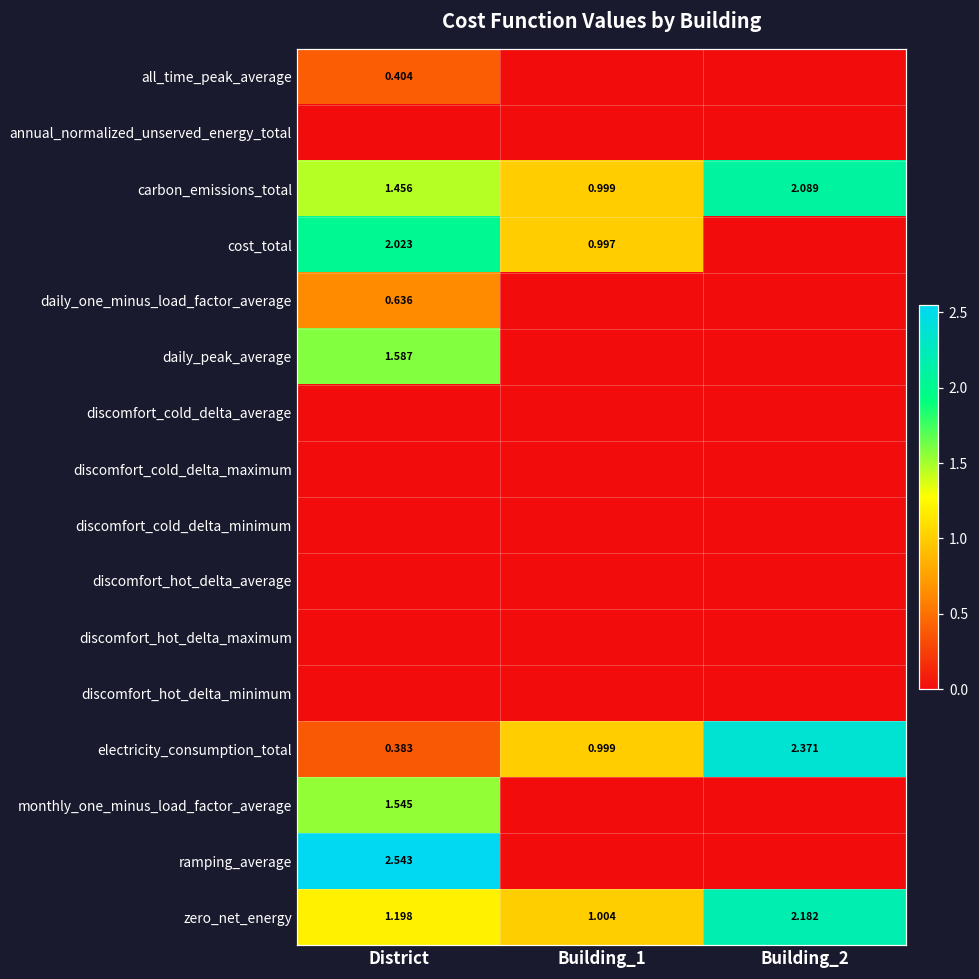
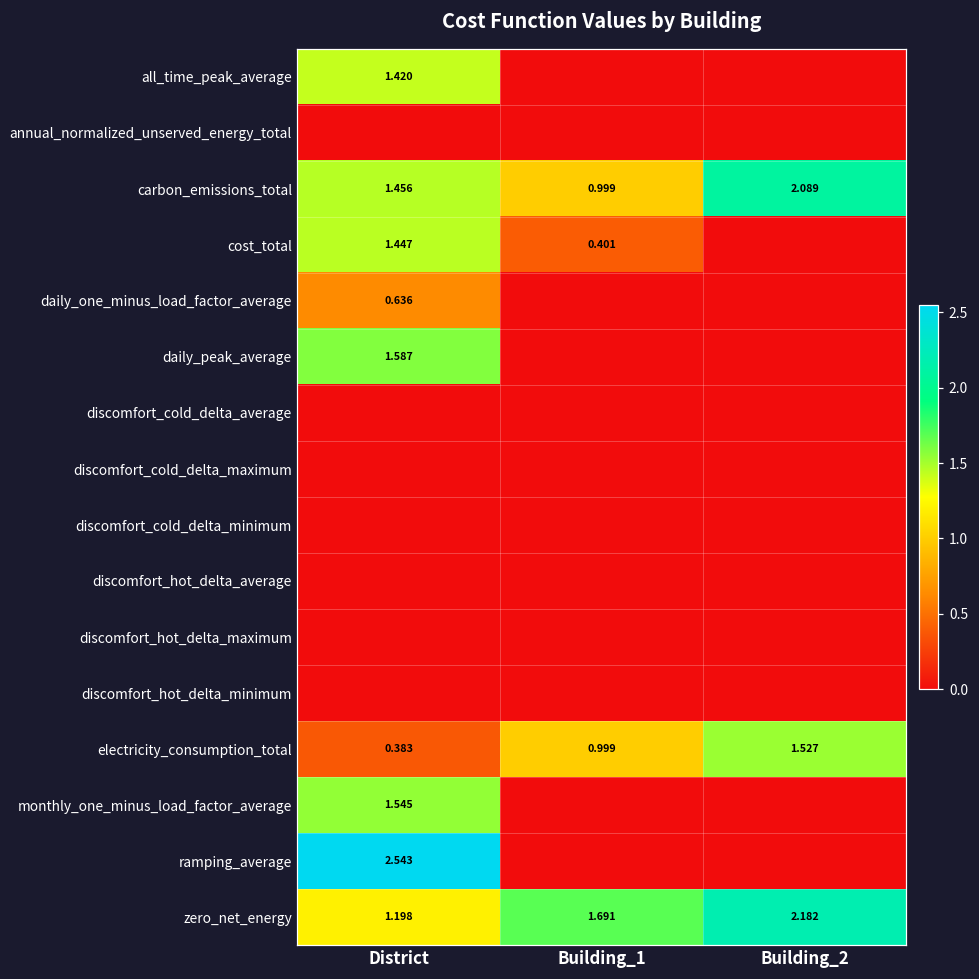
all_time_peak_average, District: 0.404 -> 1.420
cost_total, District: 2.023 -> 1.447
cost_total, Building_1: 0.997 -> 0.401
electricity_consumption_total, Building_2: 2.371 -> 1.527
zero_net_energy, Building_1: 1.004 -> 1.691
